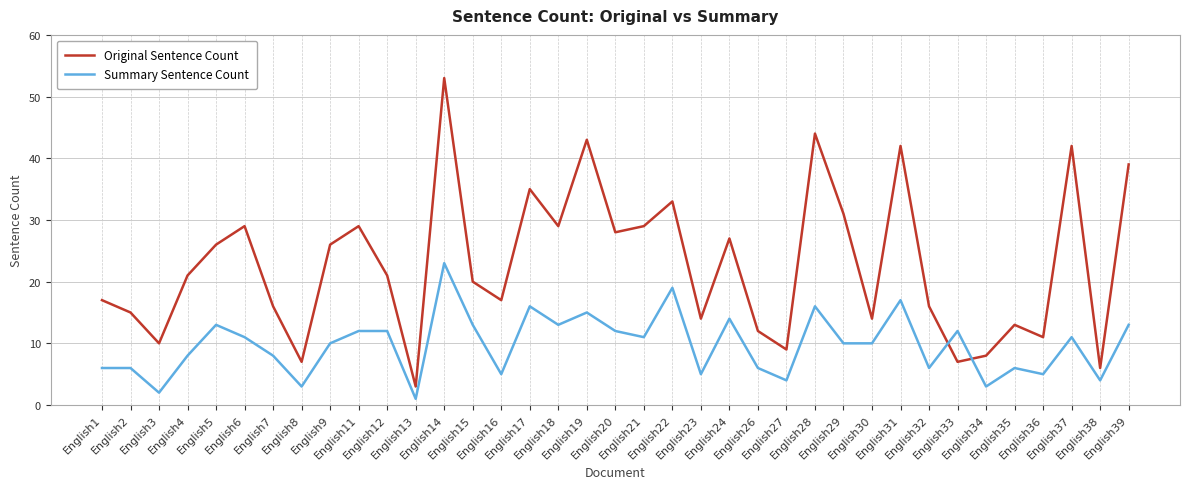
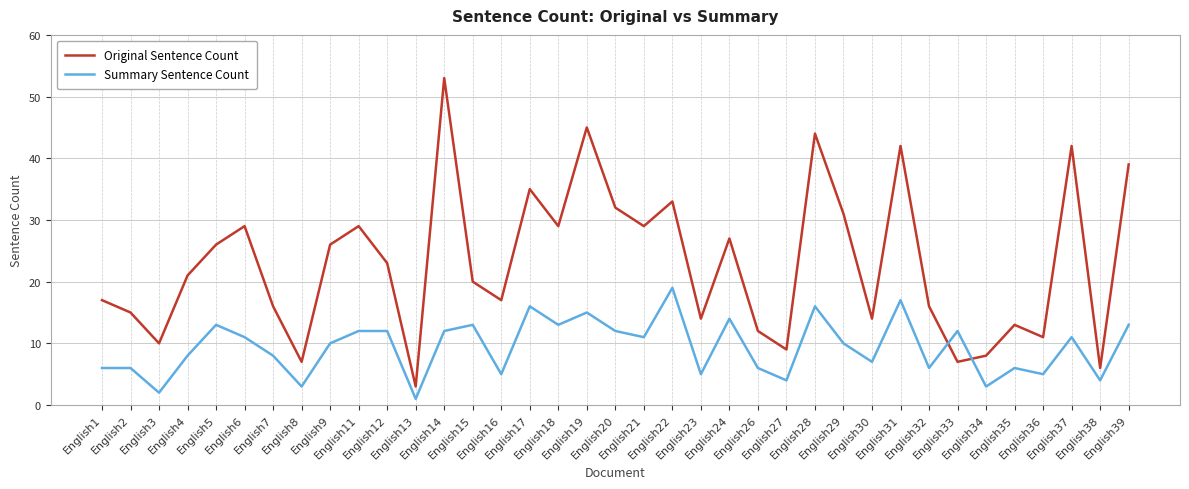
Original Sentence Count, English12: 21 -> 23
Summary Sentence Count, English14: 23 -> 12
Original Sentence Count, English19: 43 -> 45
Original Sentence Count, English20: 28 -> 32
Summary Sentence Count, English30: 10 -> 7
